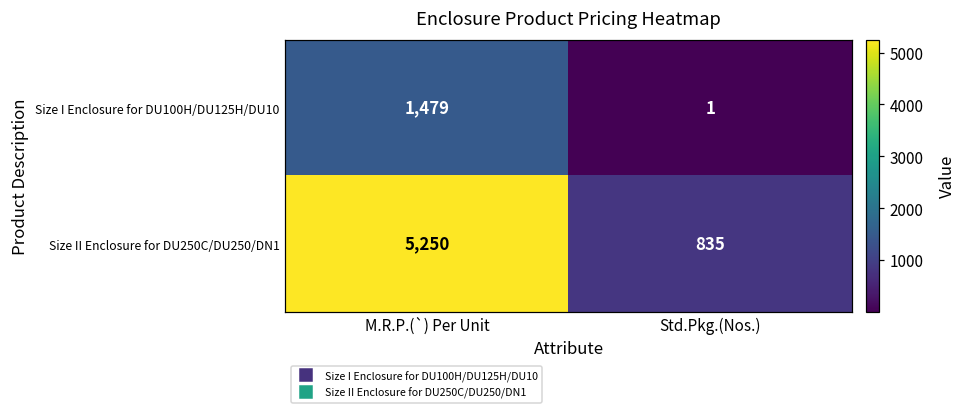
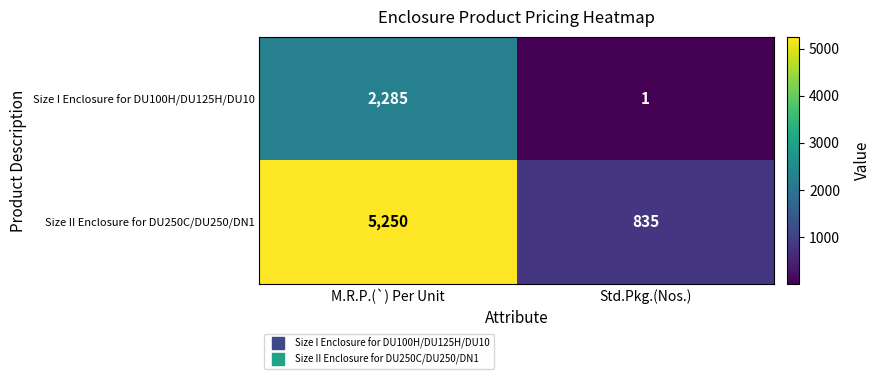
Size I Enclosure for DU100H/DU125H/DU10, M.R.P.(`) Per Unit: 1,479 -> 2,285
